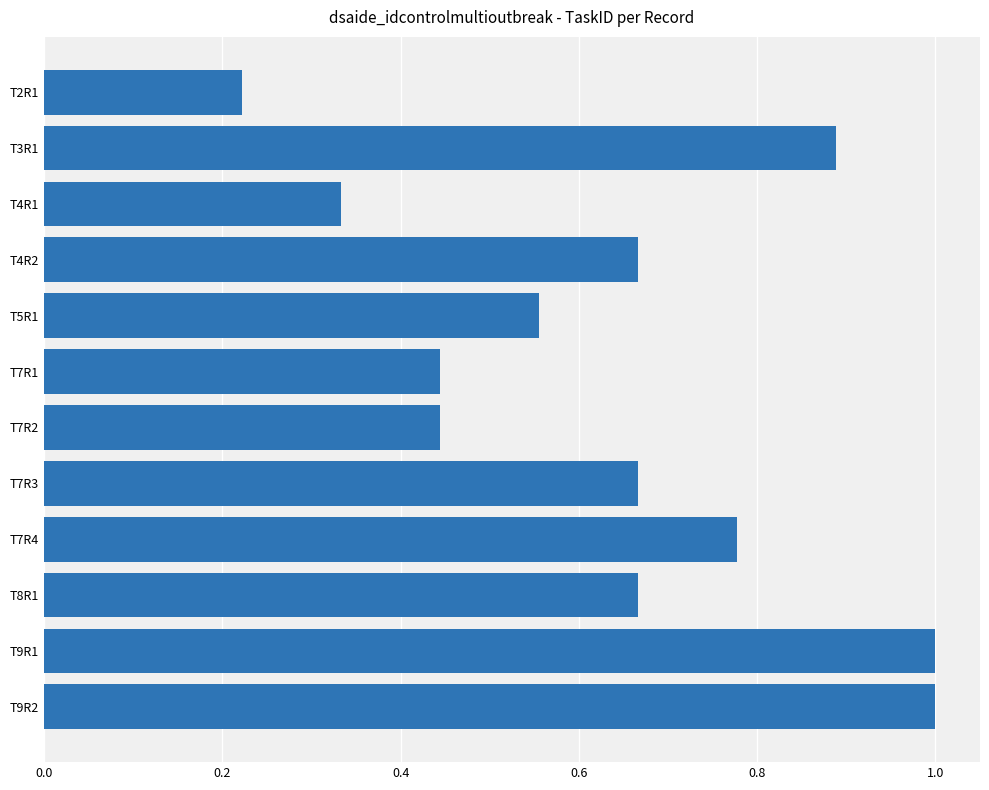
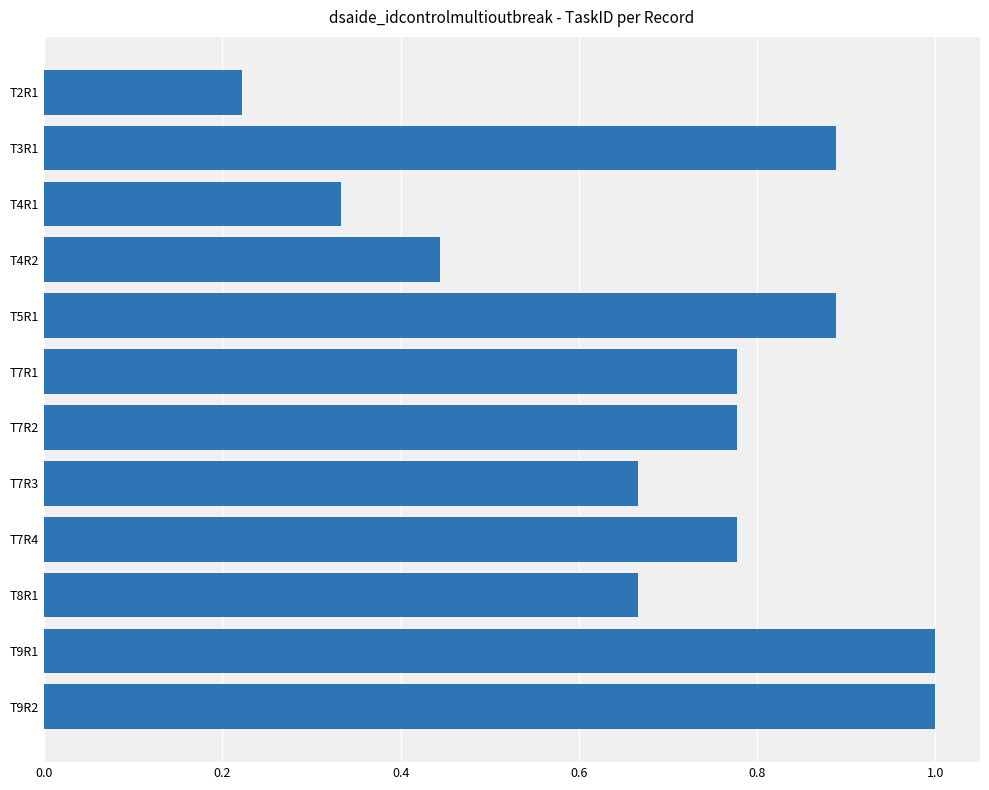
T4R2: 0.67 -> 0.44
T5R1: 0.56 -> 0.89
T7R1: 0.44 -> 0.78
T7R2: 0.44 -> 0.78
